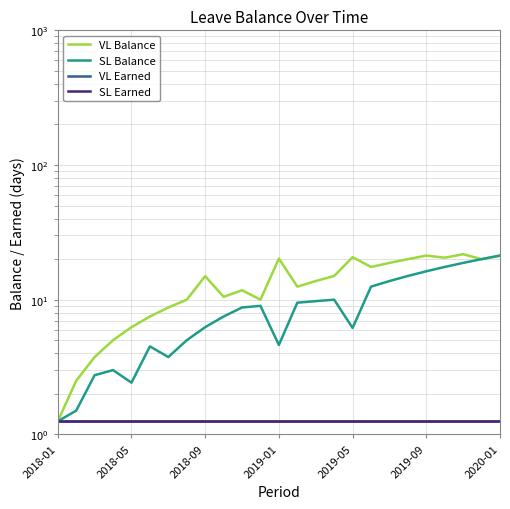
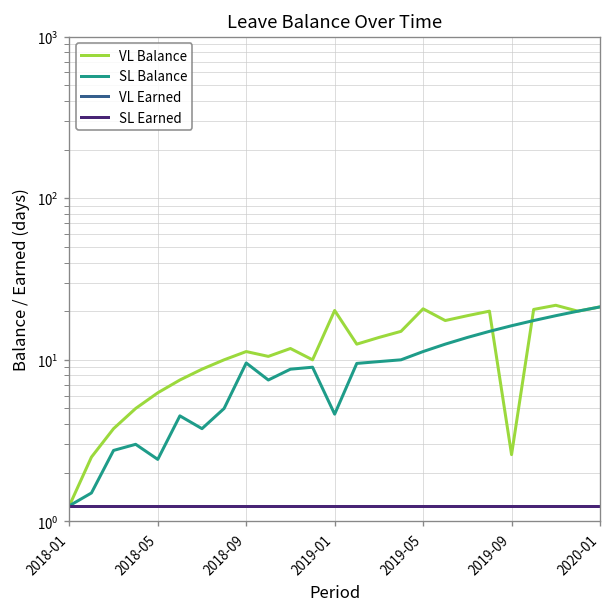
VL Balance, 2018-09: 15 -> 11
SL Balance, 2018-09: 6 -> 10
SL Balance, 2019-05: 6 -> 11
VL Balance, 2019-09: 21 -> 2.6
